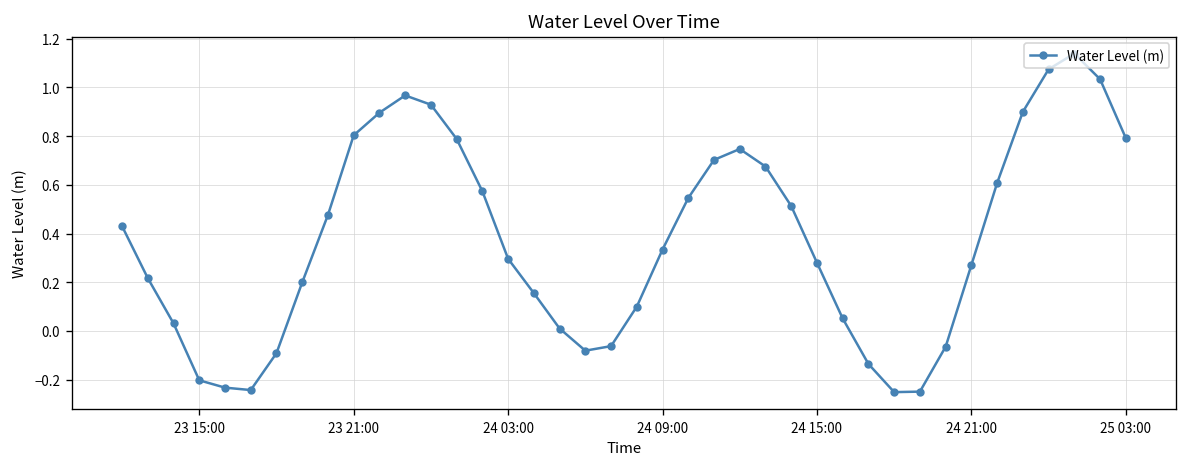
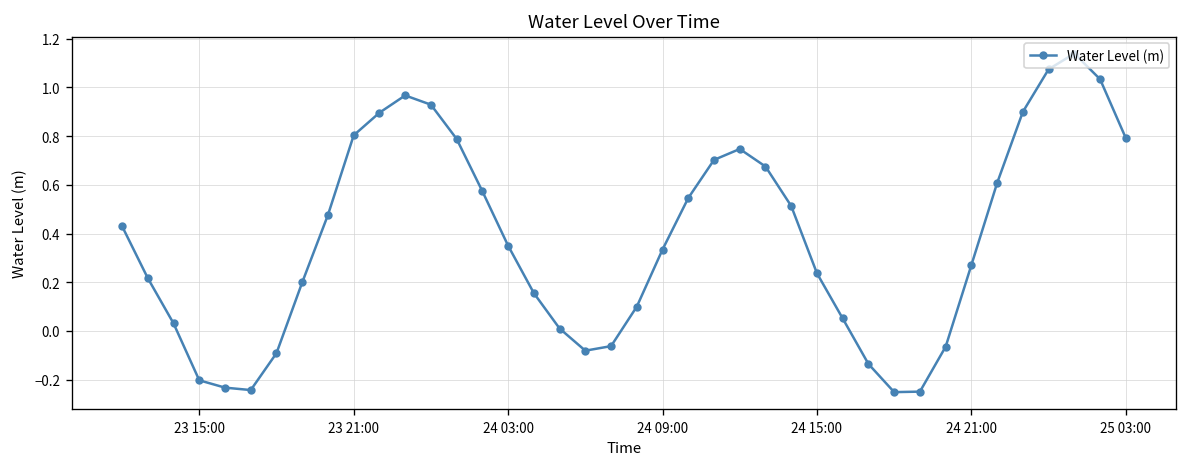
24 03:00: 0.30 -> 0.35
24 15:00: 0.28 -> 0.24
